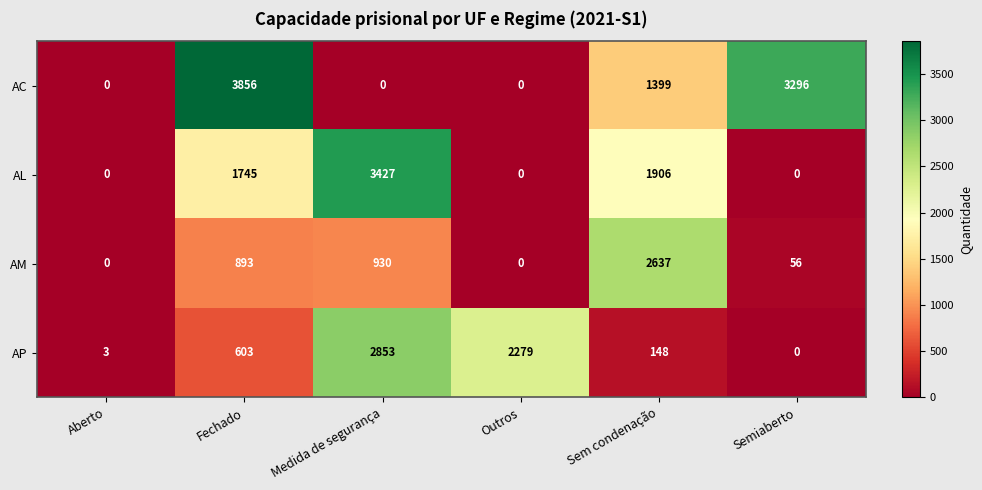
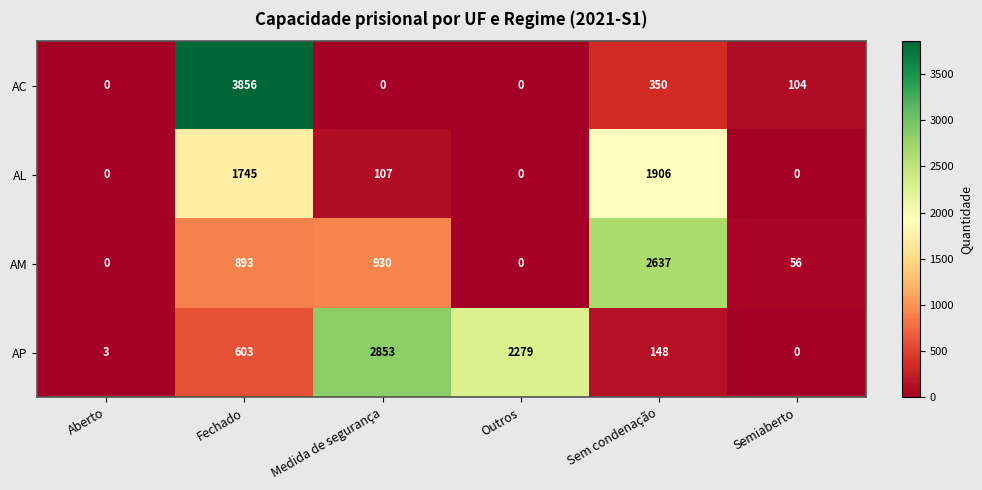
AC, Sem condenação: 1399 -> 350
AC, Semiaberto: 3296 -> 104
AL, Medida de segurança: 3427 -> 107
